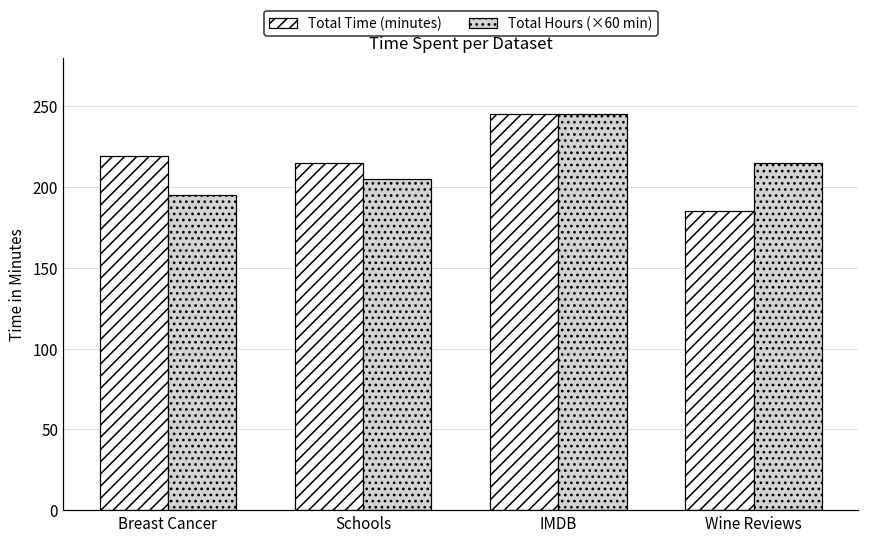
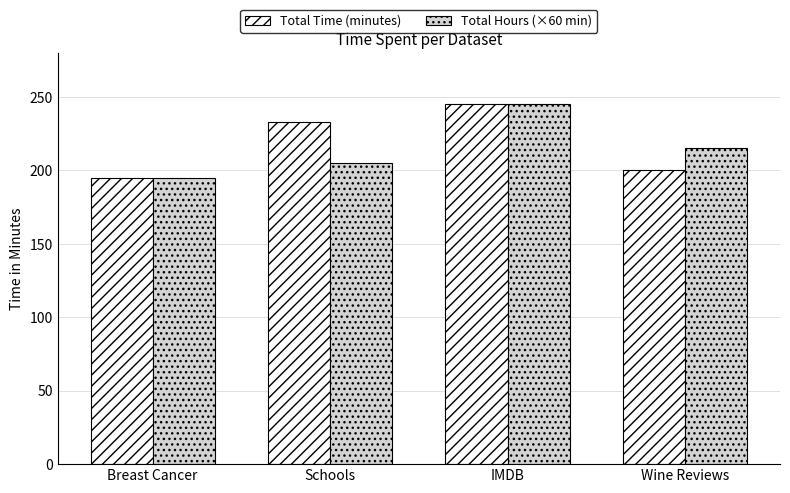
Total Time (minutes), Breast Cancer: 219 -> 195
Total Time (minutes), Schools: 215 -> 233
Total Time (minutes), Wine Reviews: 185 -> 200
